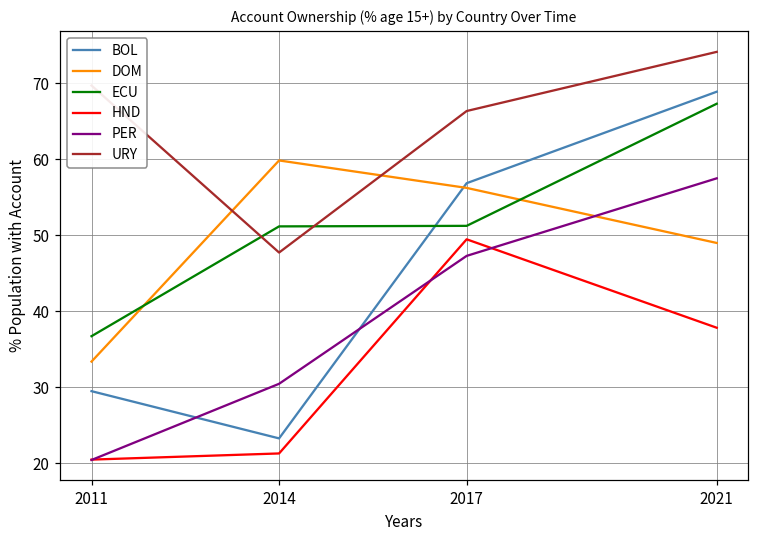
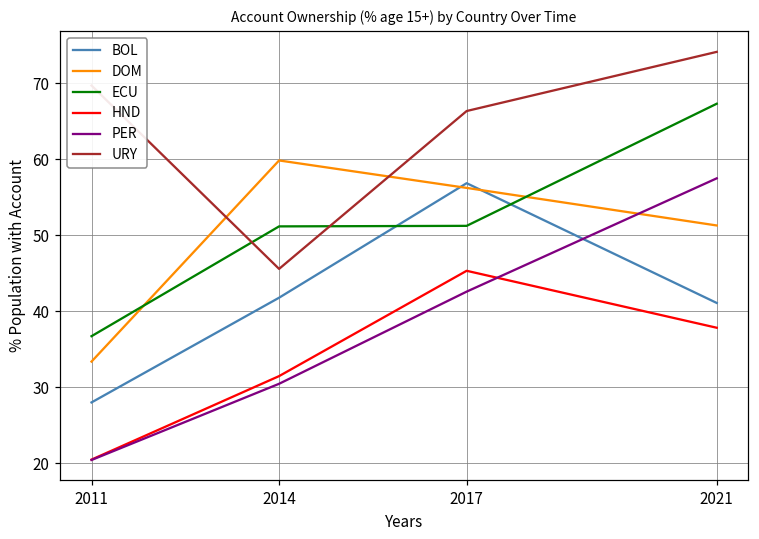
BOL, 2011: 30 -> 28
BOL, 2014: 23 -> 42
HND, 2014: 21 -> 31
URY, 2014: 48 -> 46
HND, 2017: 49 -> 45
PER, 2017: 47 -> 43
BOL, 2021: 69 -> 41
DOM, 2021: 49 -> 51
